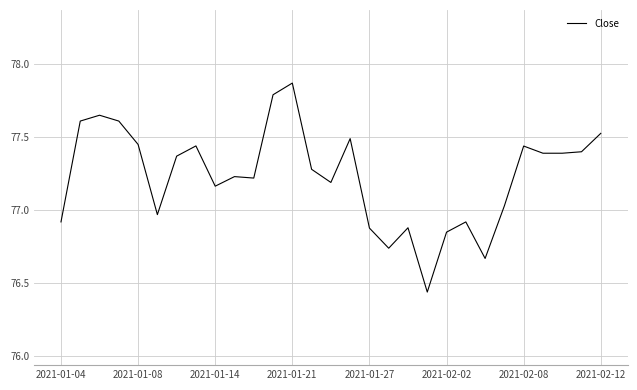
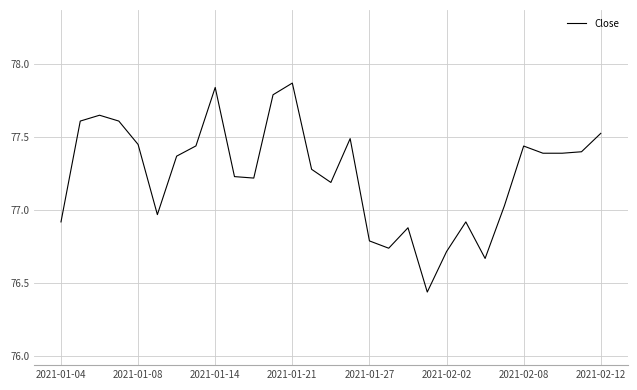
2021-01-14: 77.16 -> 77.84
2021-01-27: 76.88 -> 76.79
2021-02-02: 76.85 -> 76.72
